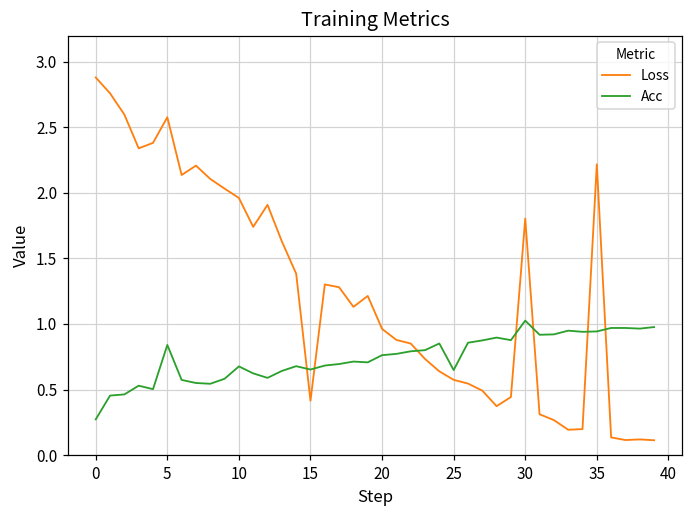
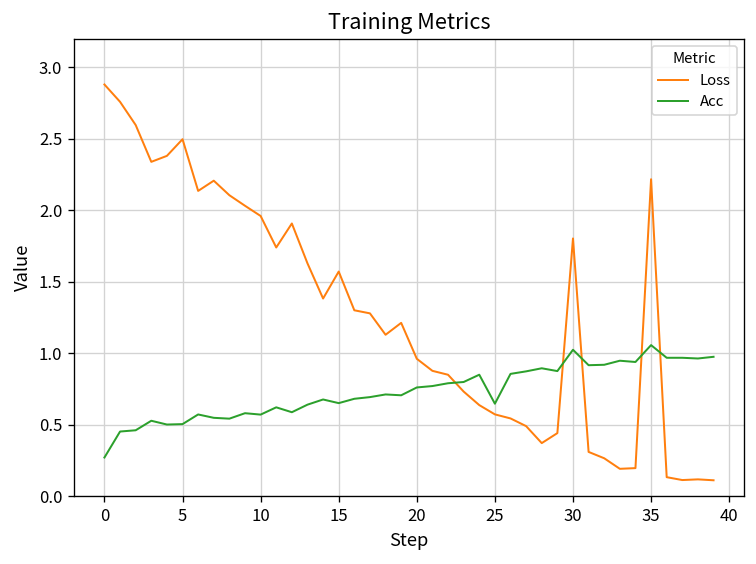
Loss, 5: 2.58 -> 2.50
Acc, 5: 0.84 -> 0.51
Acc, 10: 0.68 -> 0.57
Loss, 15: 0.41 -> 1.57
Acc, 35: 0.94 -> 1.06
